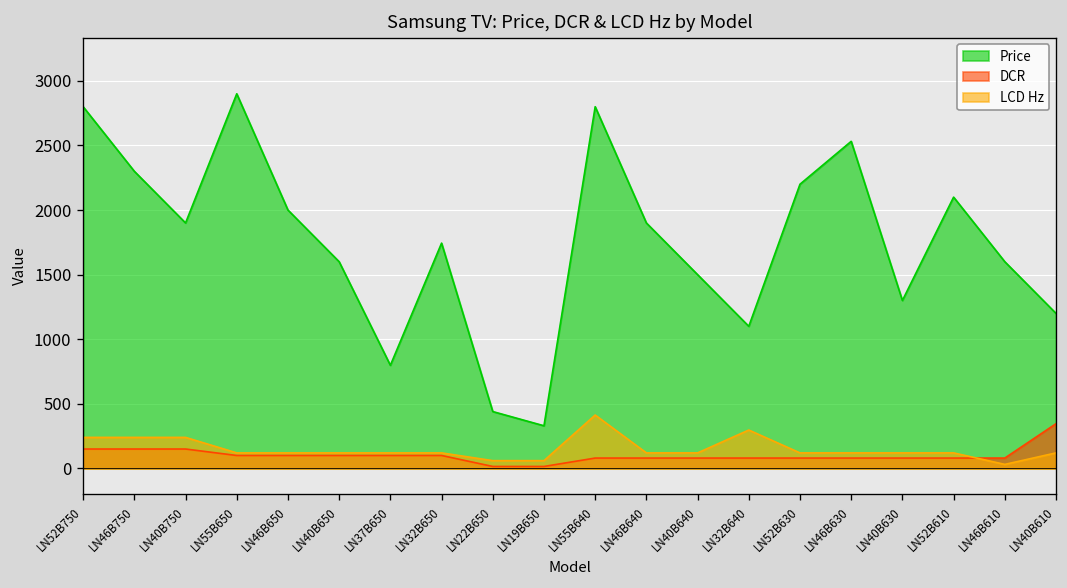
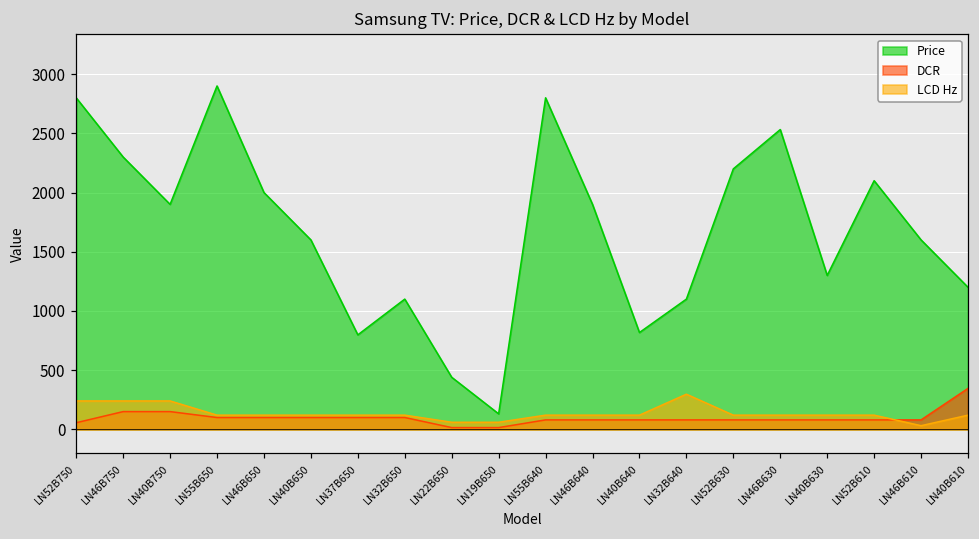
DCR, LN52B750: 150 -> 60
Price, LN32B650: 1740 -> 1100
Price, LN19B650: 330 -> 130
LCD Hz, LN55B640: 410 -> 120
Price, LN40B640: 1500 -> 820
